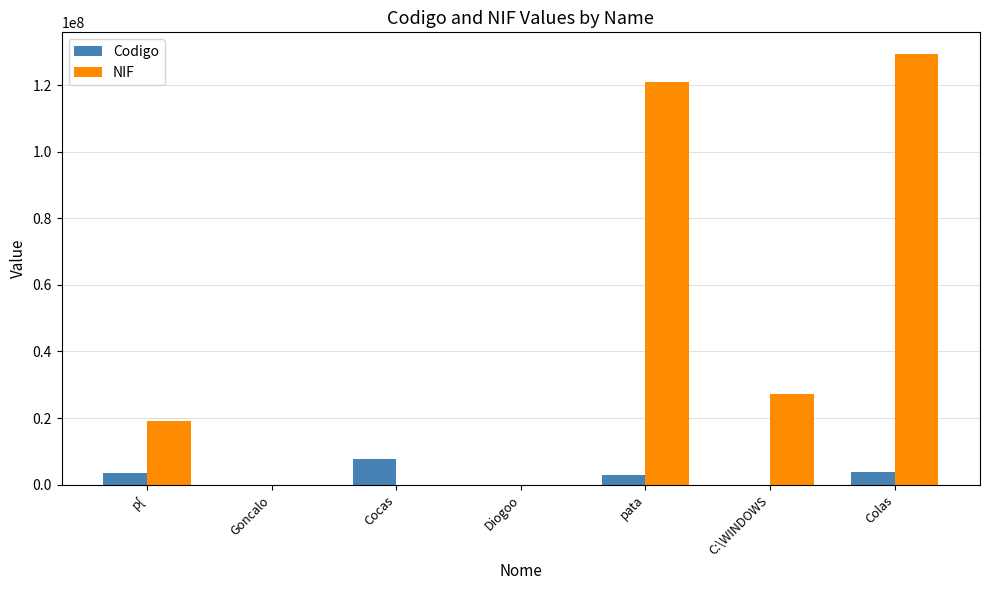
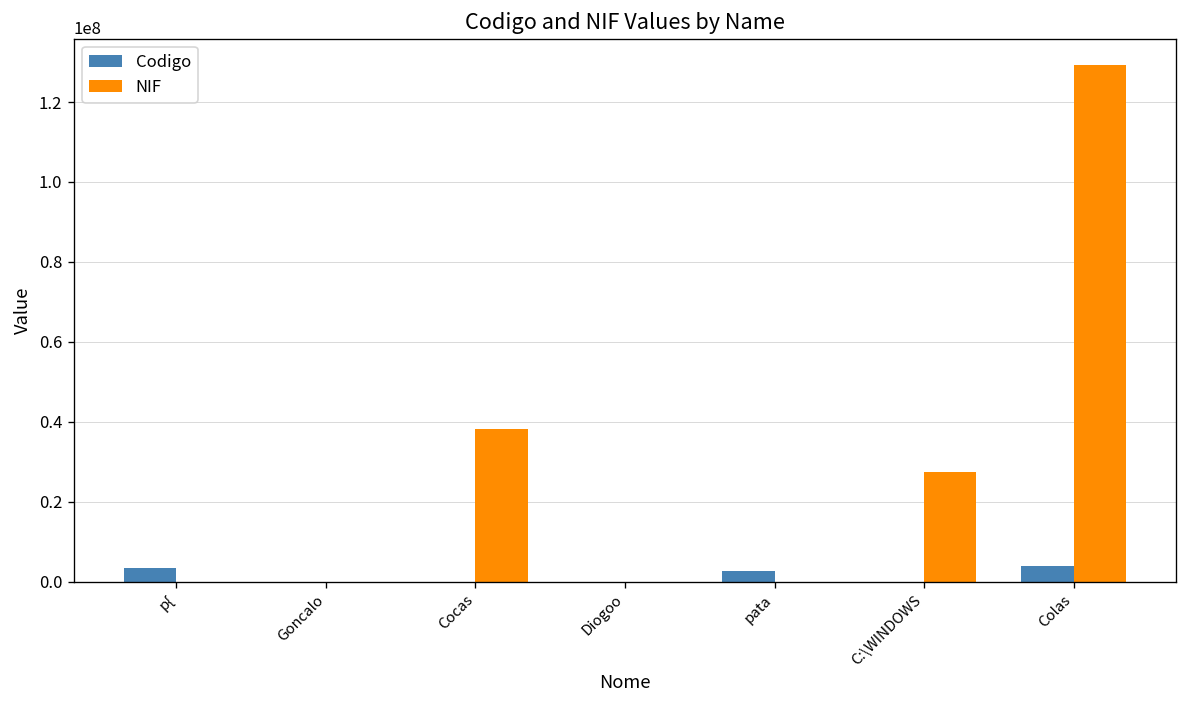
NIF, p{: 19000000 -> 0
Codigo, Cocas: 8000000 -> 0
NIF, Cocas: 0 -> 38000000
NIF, pata: 121000000 -> 0
